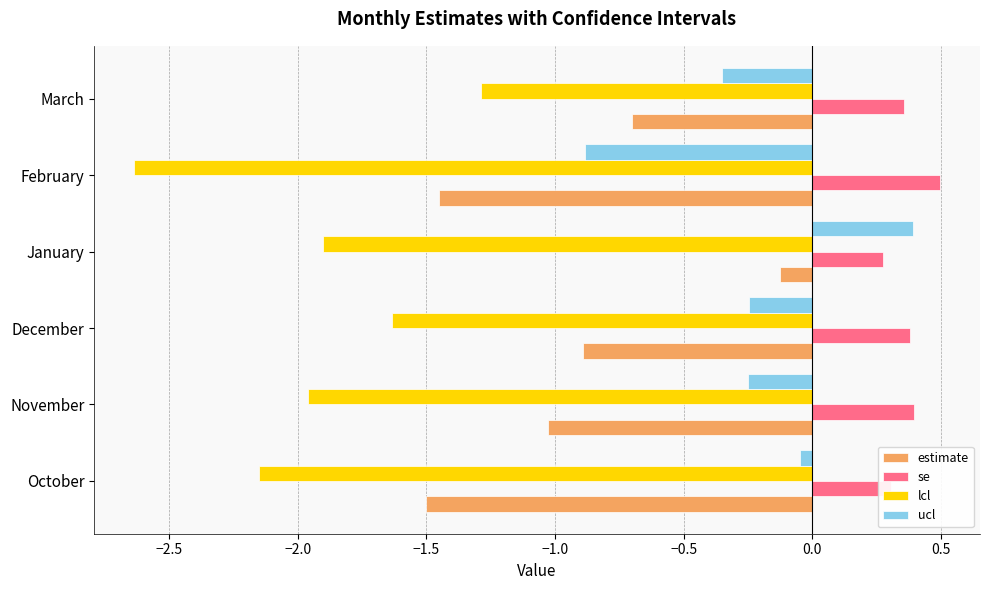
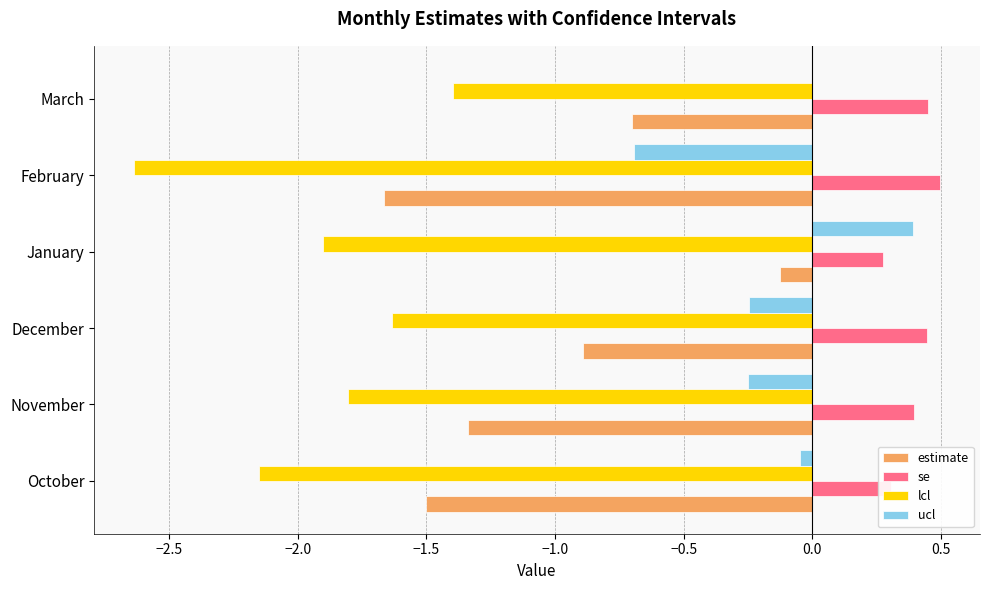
ucl, March: -0.35 -> 0.00
lcl, March: -1.29 -> -1.40
se, March: 0.36 -> 0.45
ucl, February: -0.88 -> -0.69
estimate, February: -1.45 -> -1.66
se, December: 0.38 -> 0.45
lcl, November: -1.96 -> -1.81
estimate, November: -1.03 -> -1.34
